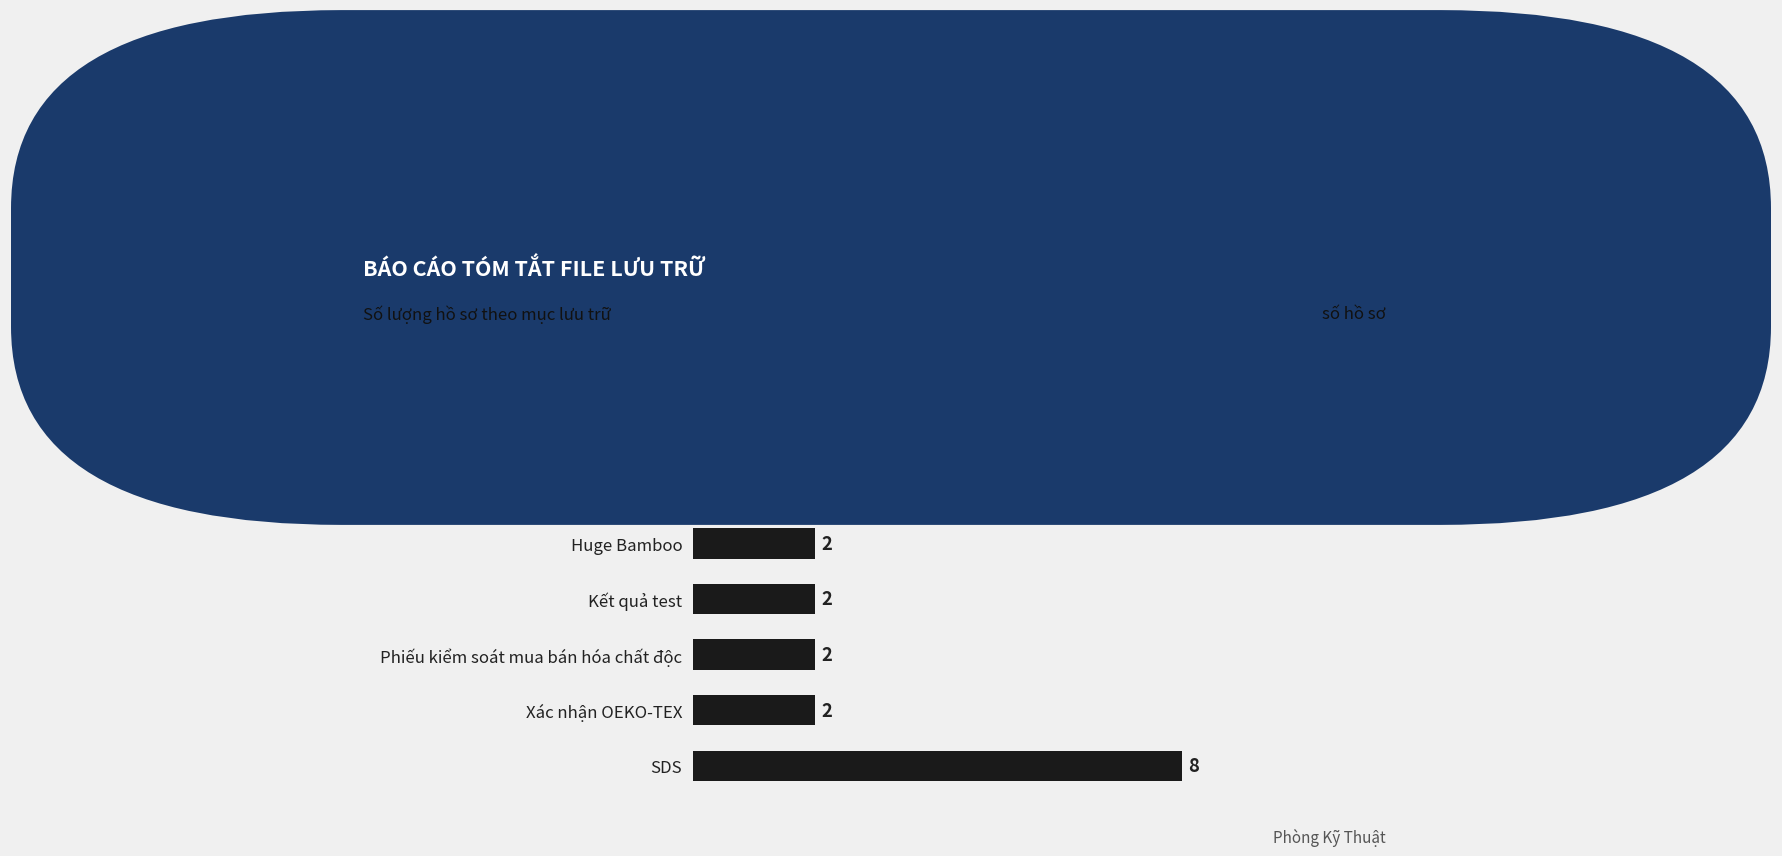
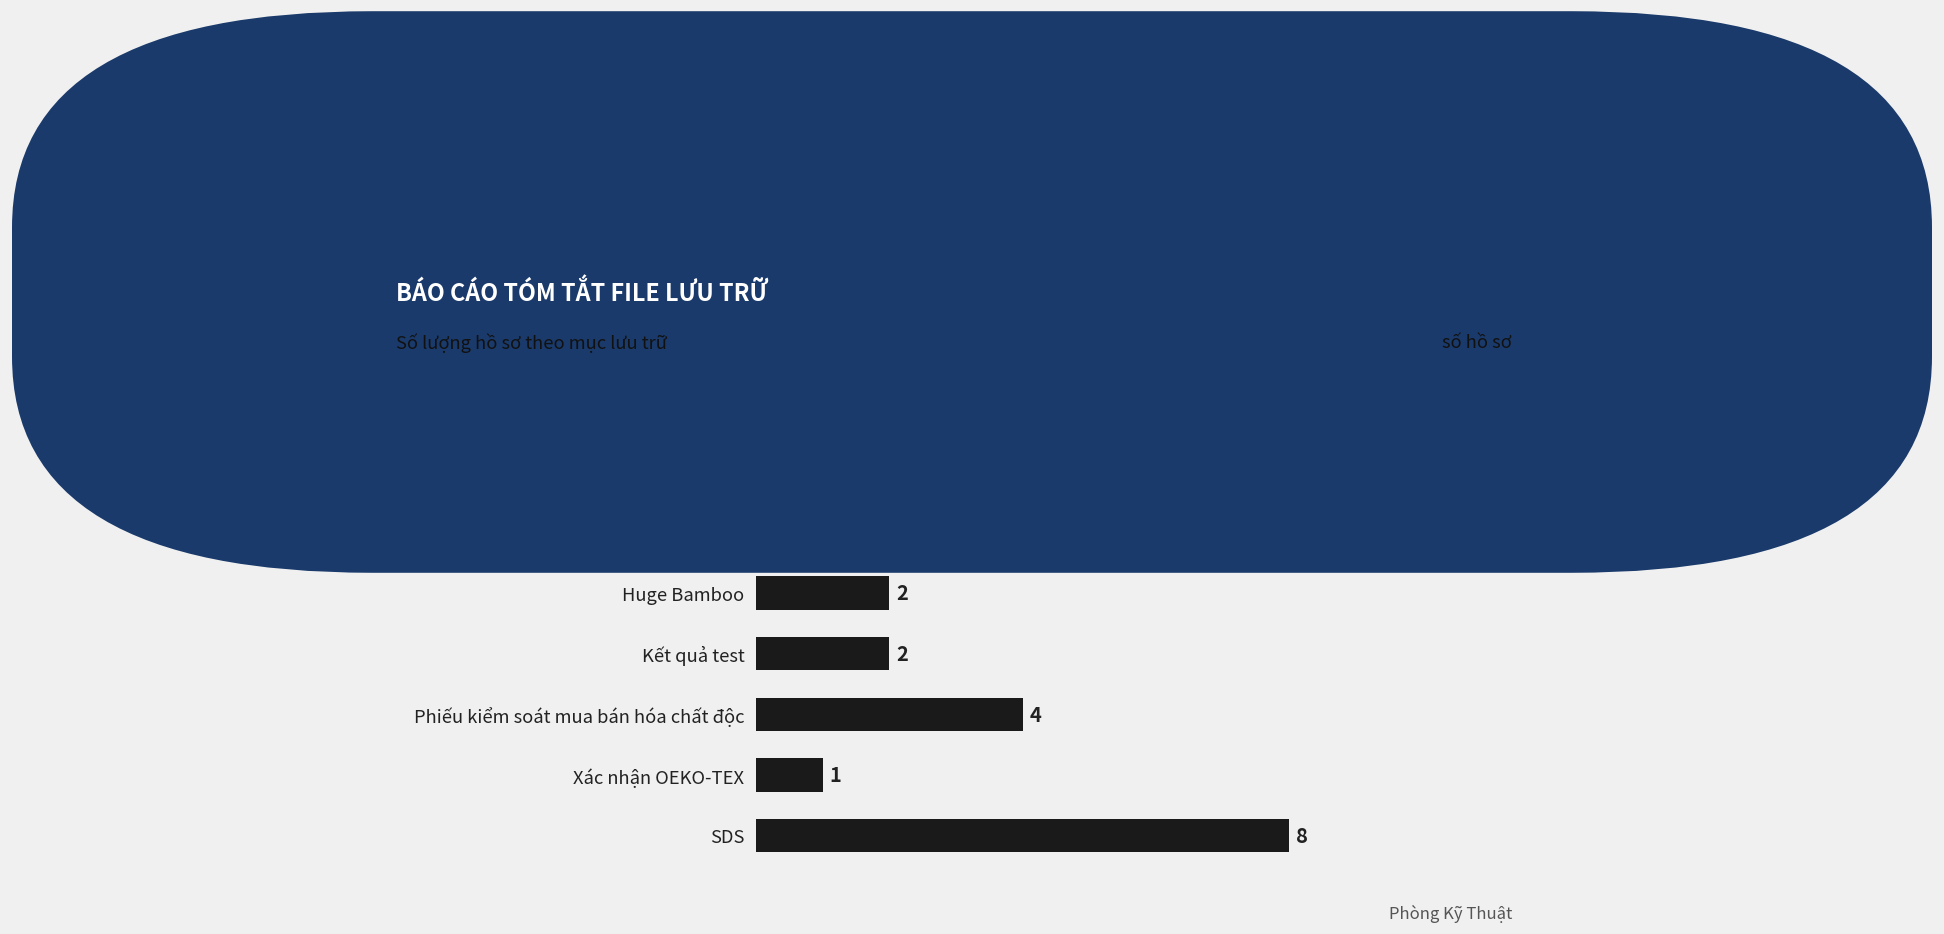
Phiếu kiểm soát mua bán hóa chất độc: 2 -> 4
Xác nhận OEKO-TEX: 2 -> 1
